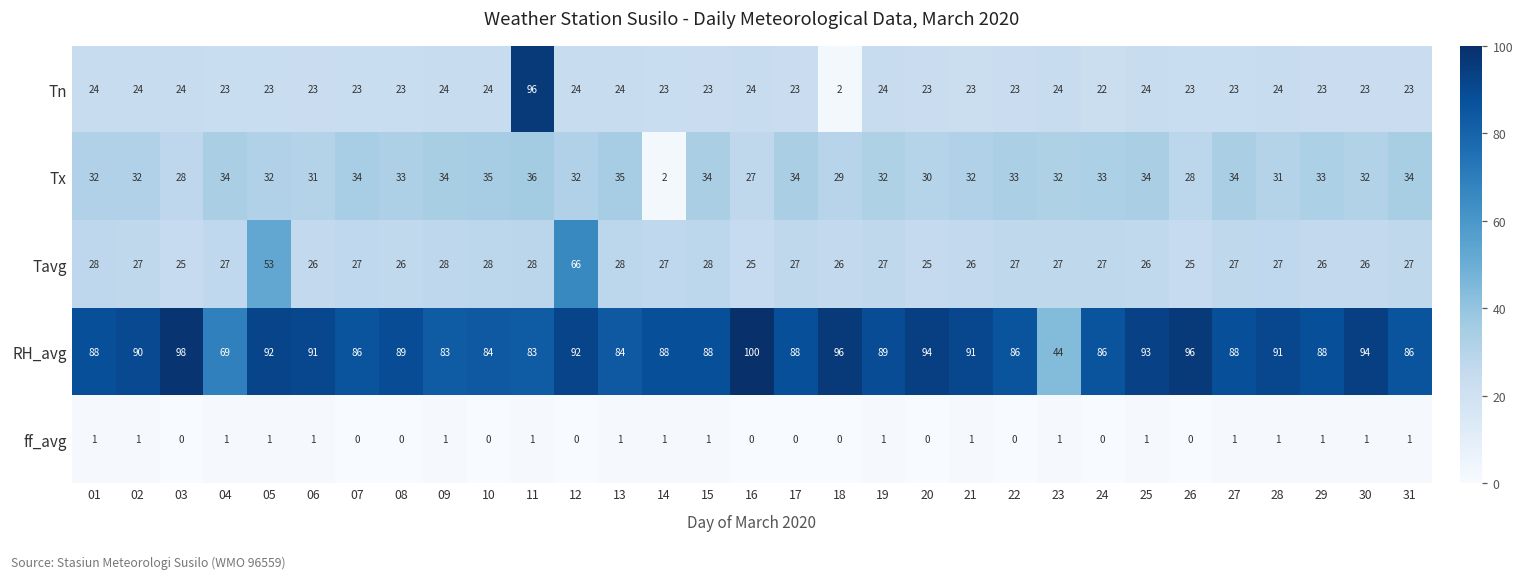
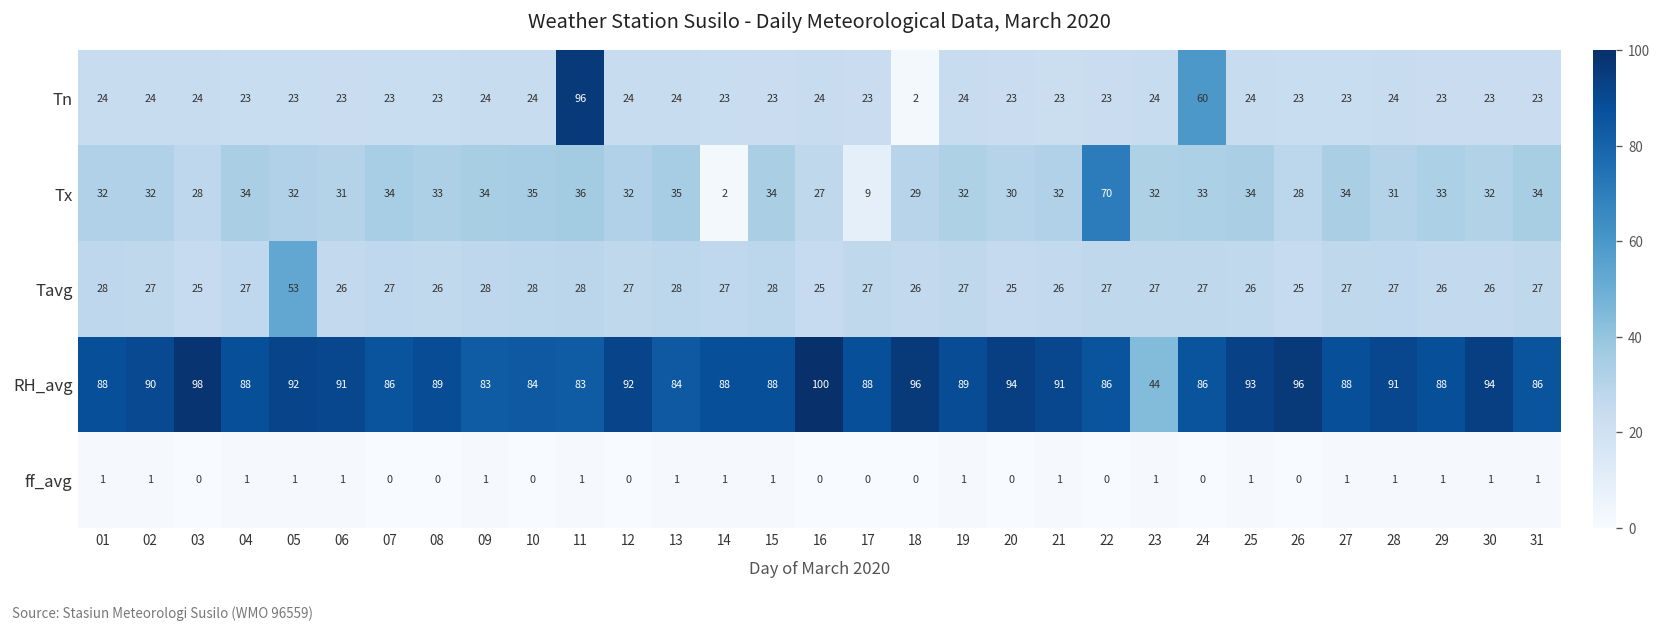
Tn, 24: 22 -> 60
Tx, 17: 34 -> 9
Tx, 22: 33 -> 70
Tavg, 12: 66 -> 27
RH_avg, 04: 69 -> 88
